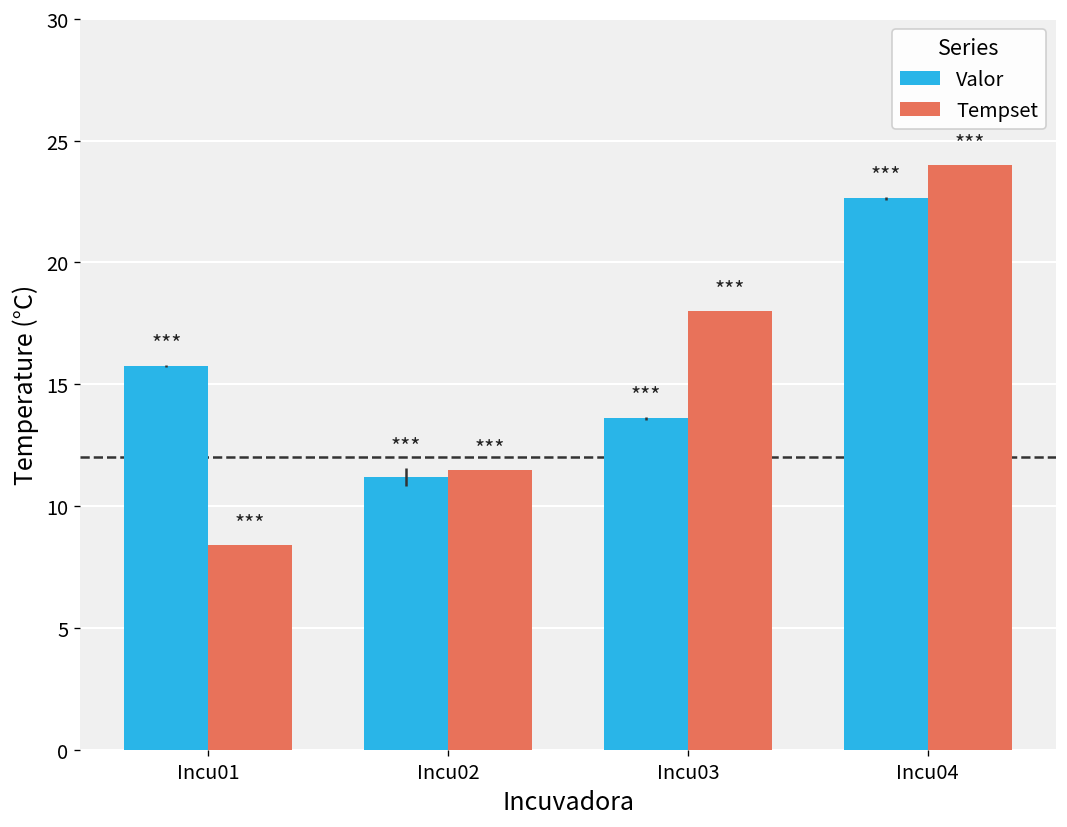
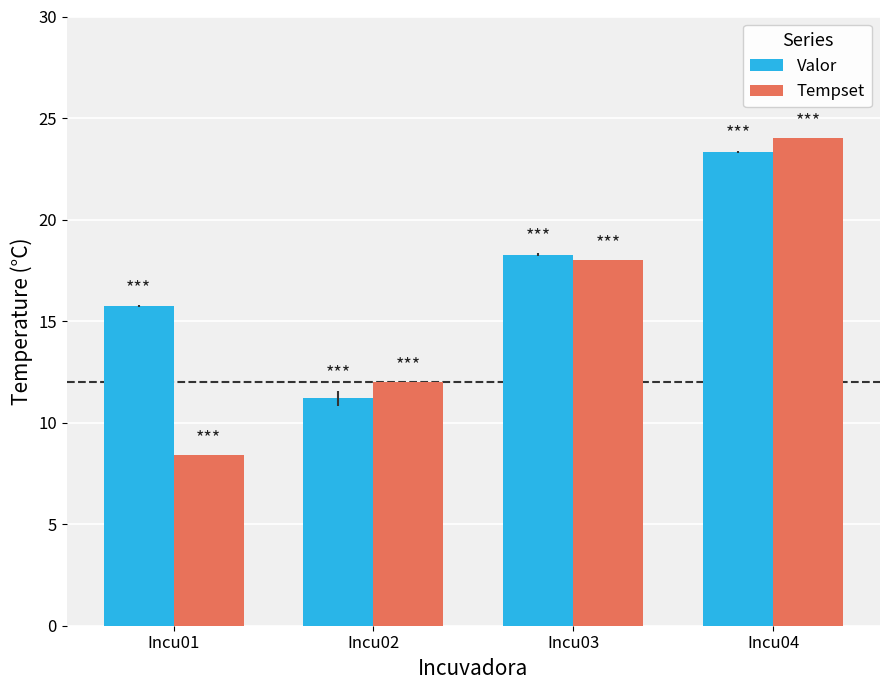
Tempset, Incu02: 11.5 -> 12.0
Valor, Incu03: 13.6 -> 18.3
Valor, Incu04: 22.6 -> 23.4
